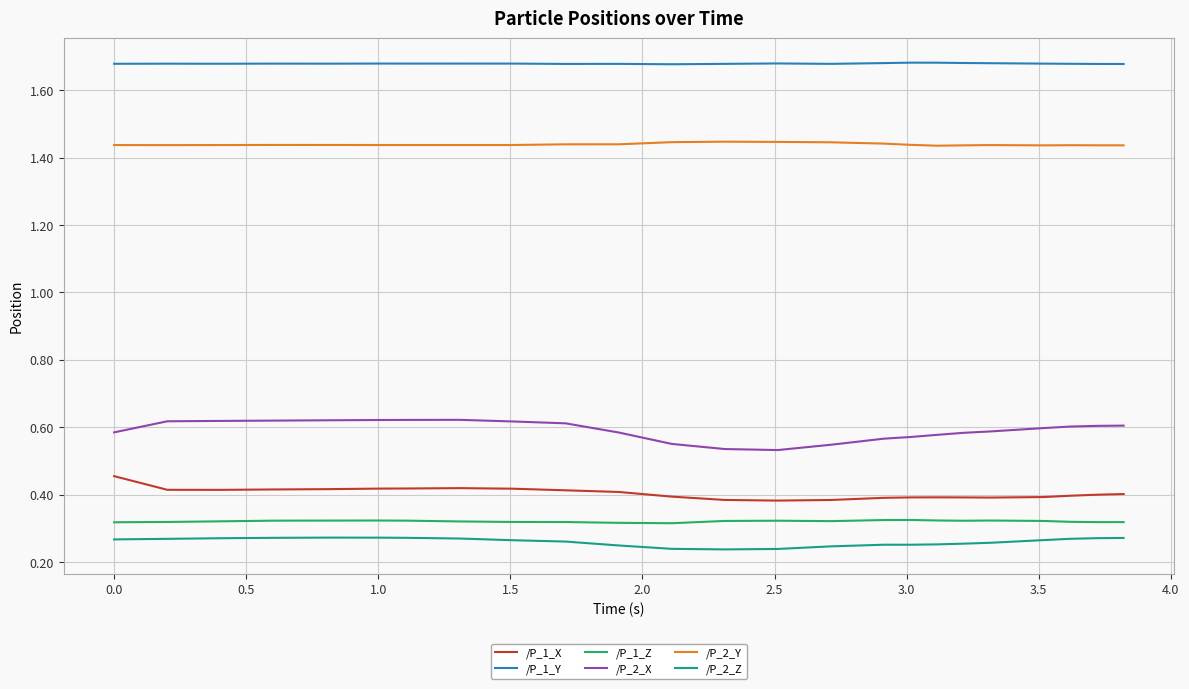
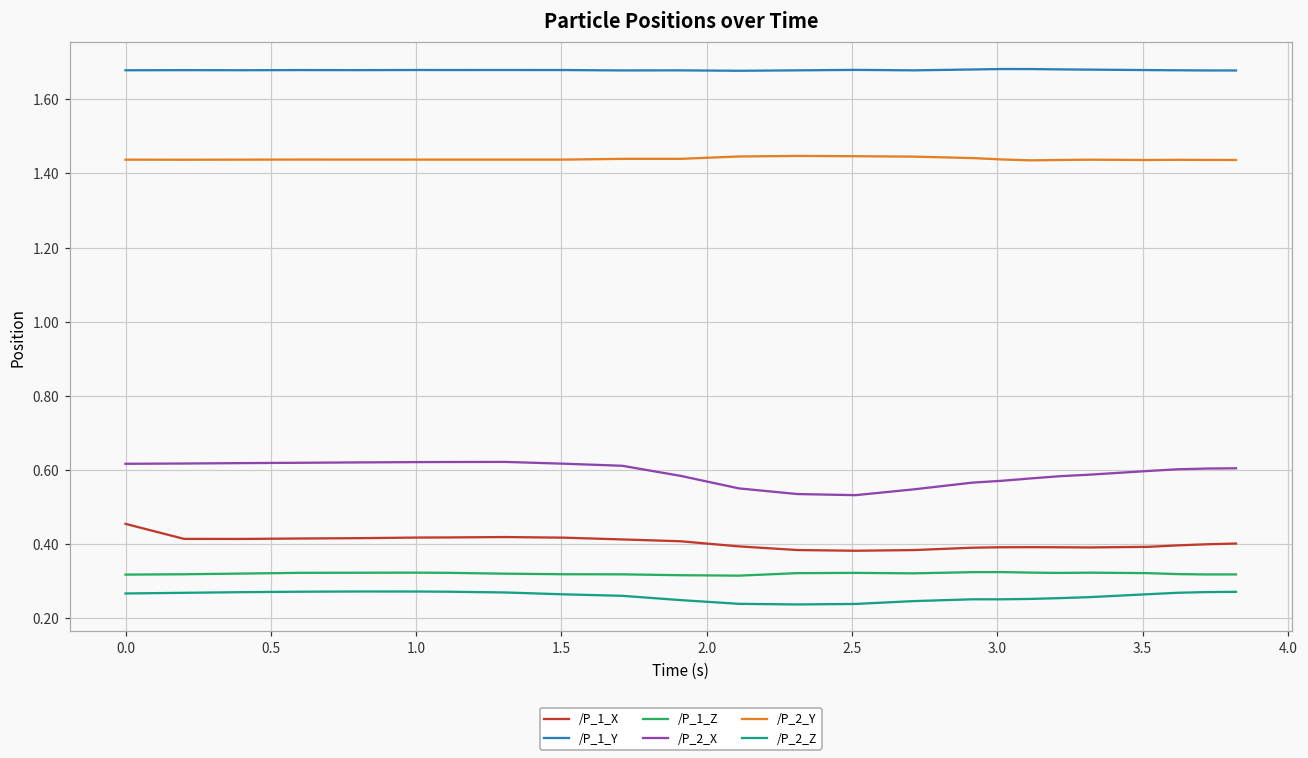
/P_2_X, 0.0: 0.58 -> 0.62
